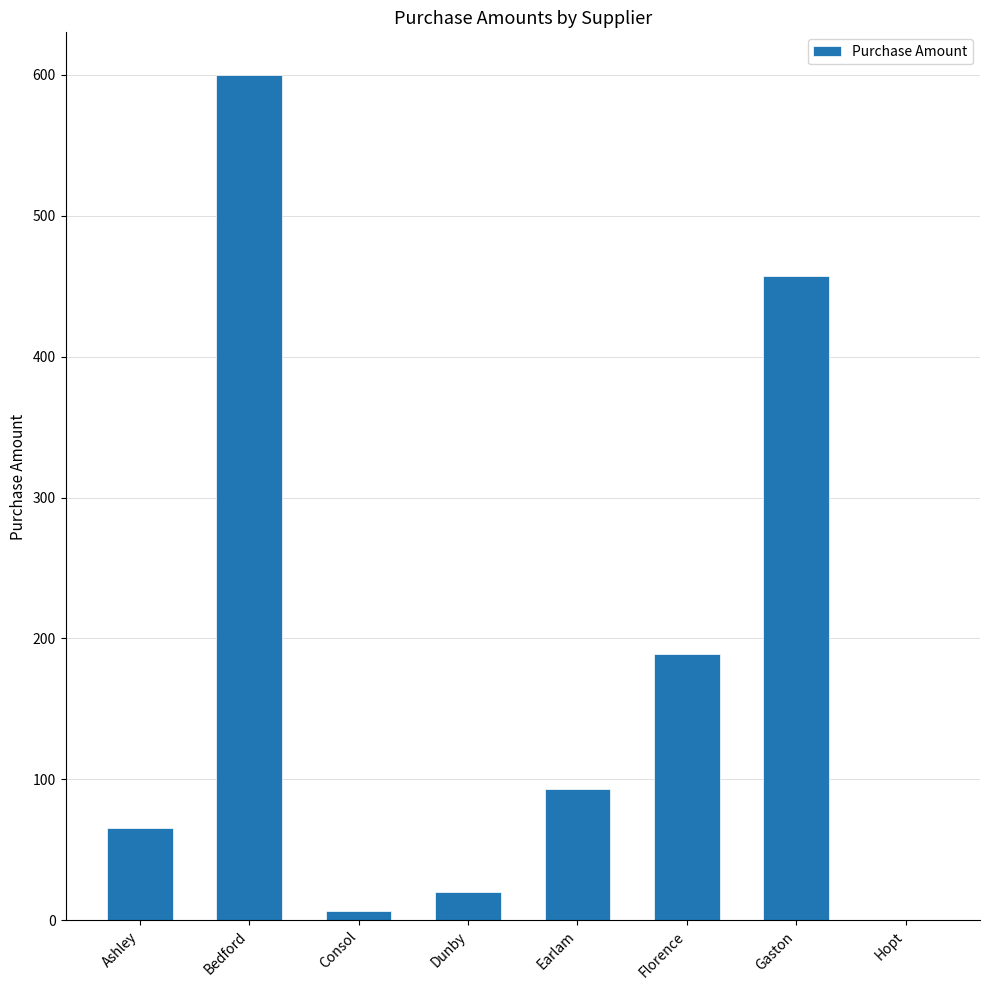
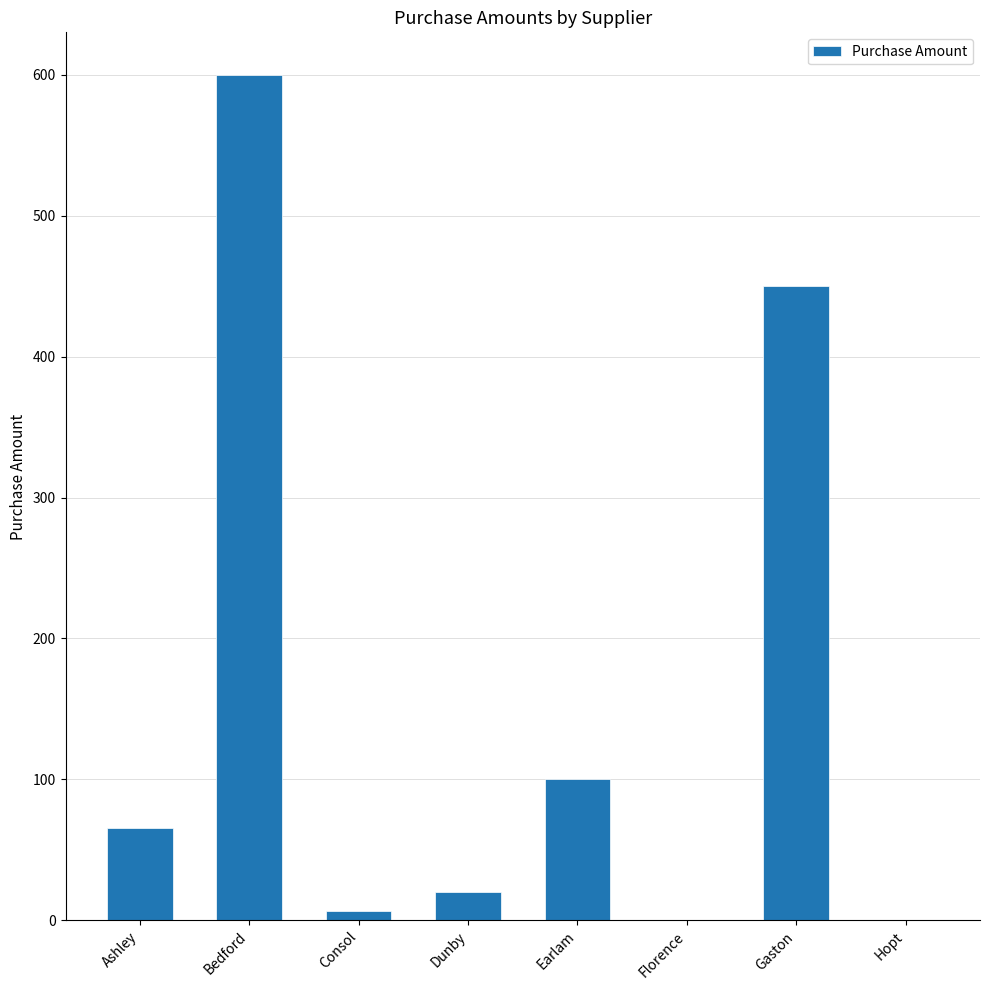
Earlam: 93 -> 100
Florence: 189 -> 0
Gaston: 458 -> 450
